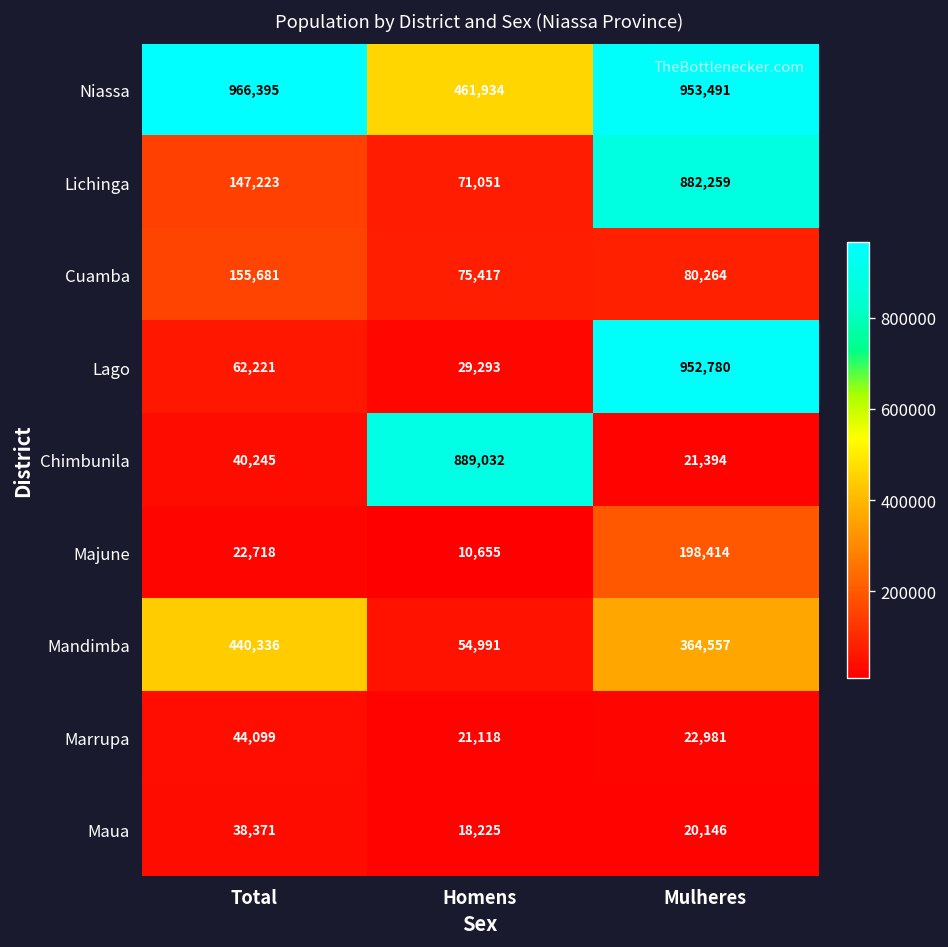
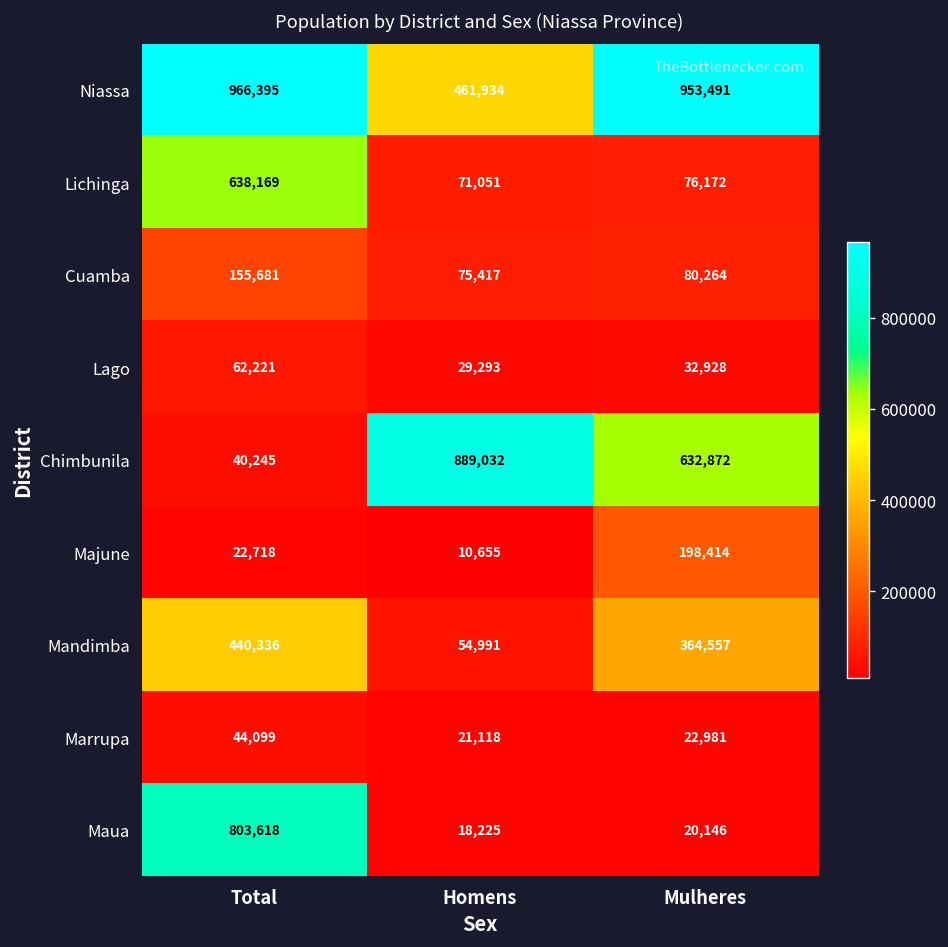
Lichinga, Total: 147,223 -> 638,169
Lichinga, Mulheres: 882,259 -> 76,172
Lago, Mulheres: 952,780 -> 32,928
Chimbunila, Mulheres: 21,394 -> 632,872
Maua, Total: 38,371 -> 803,618
